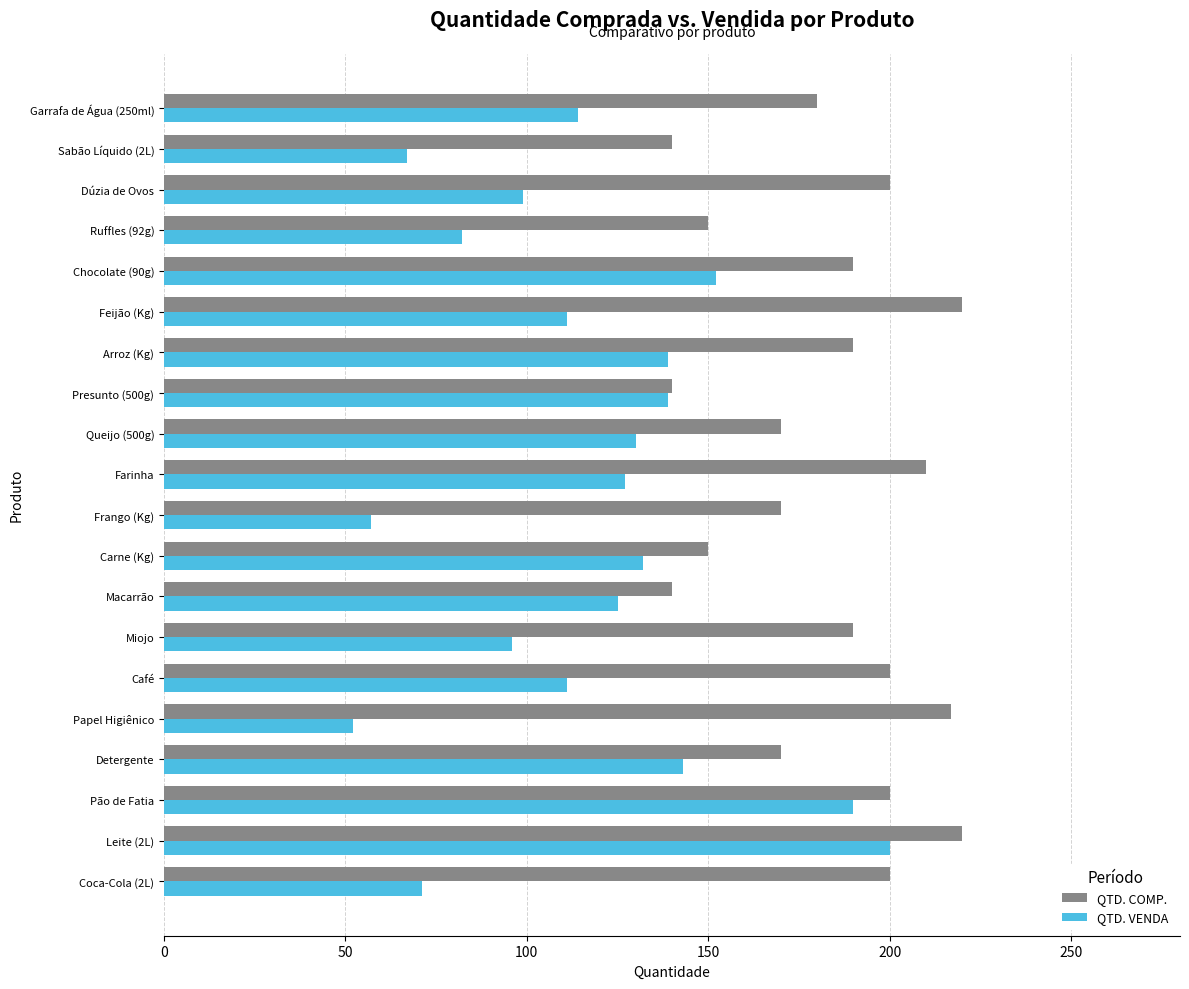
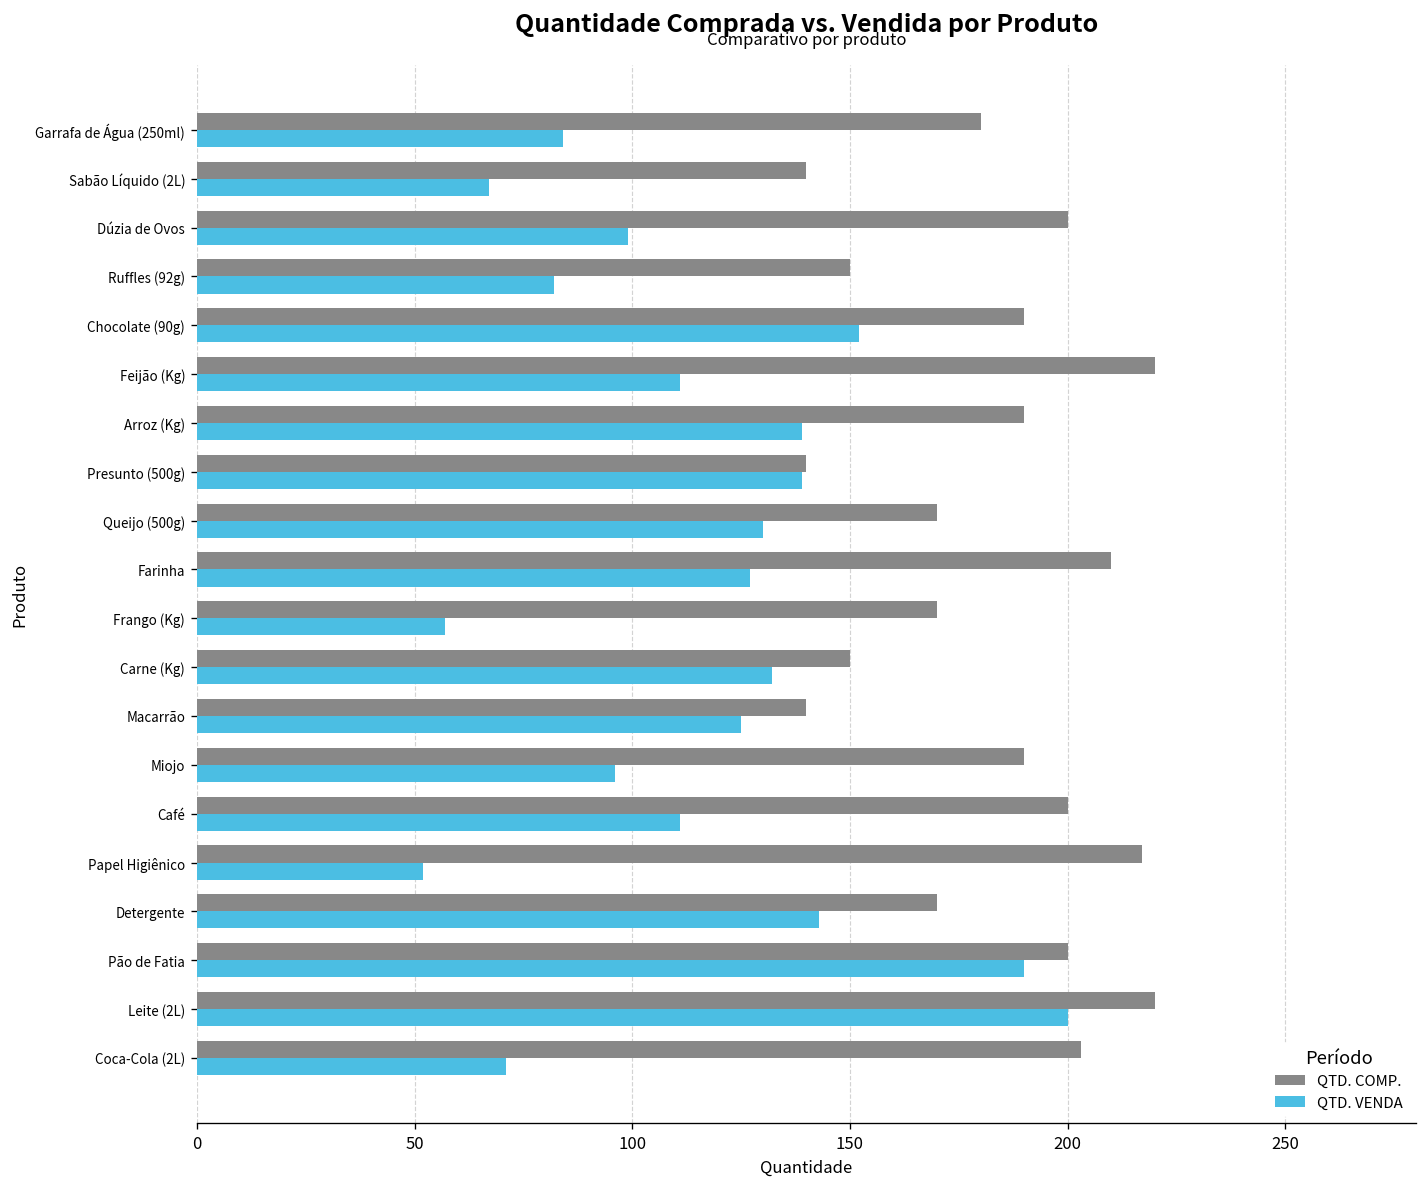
QTD. VENDA, Garrafa de Água (250ml): 114 -> 84
QTD. COMP., Coca-Cola (2L): 200 -> 203
